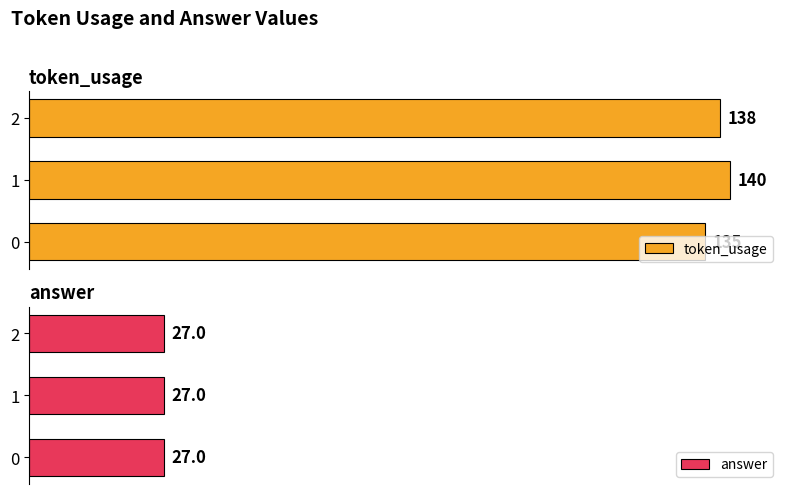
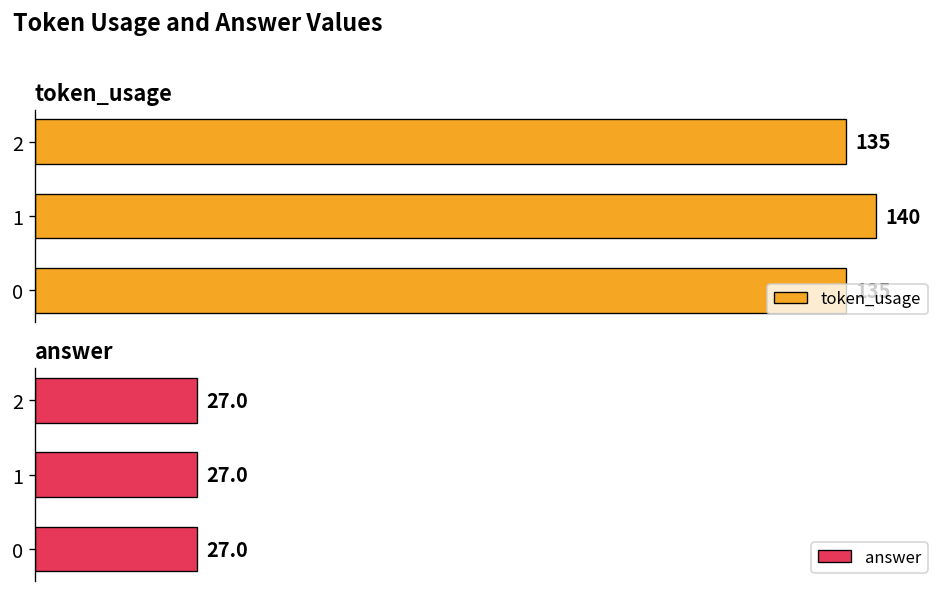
token_usage, 2: 138 -> 135
